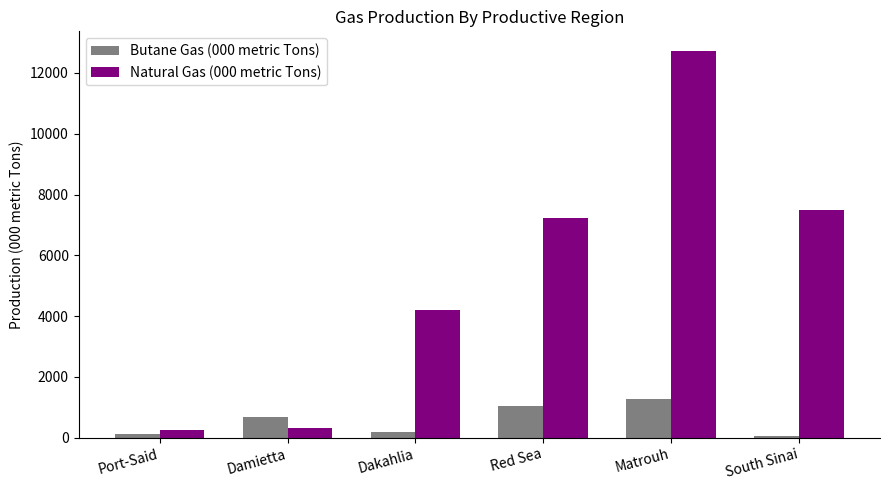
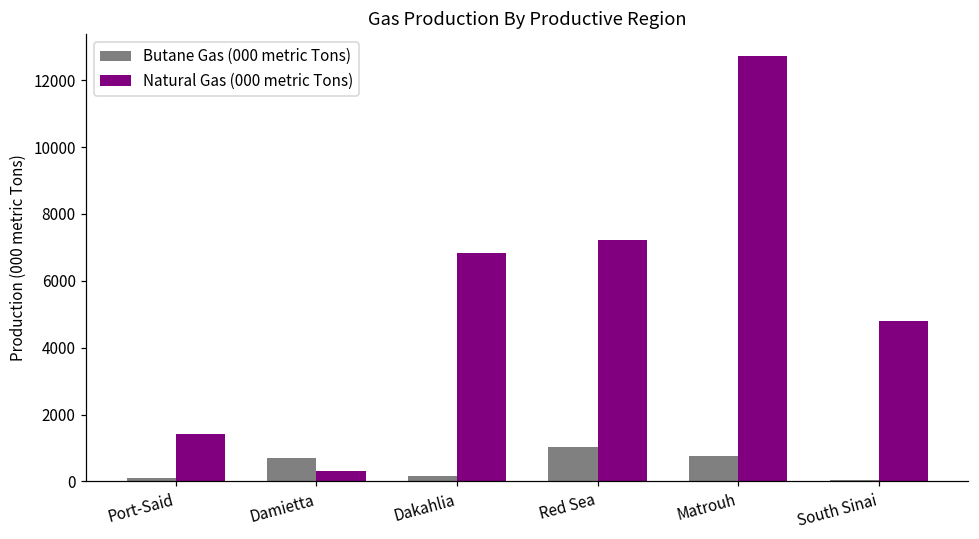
Natural Gas (000 metric Tons), Port-Said: 300 -> 1400
Natural Gas (000 metric Tons), Dakahlia: 4200 -> 6800
Butane Gas (000 metric Tons), Matrouh: 1300 -> 800
Natural Gas (000 metric Tons), South Sinai: 7500 -> 4800
